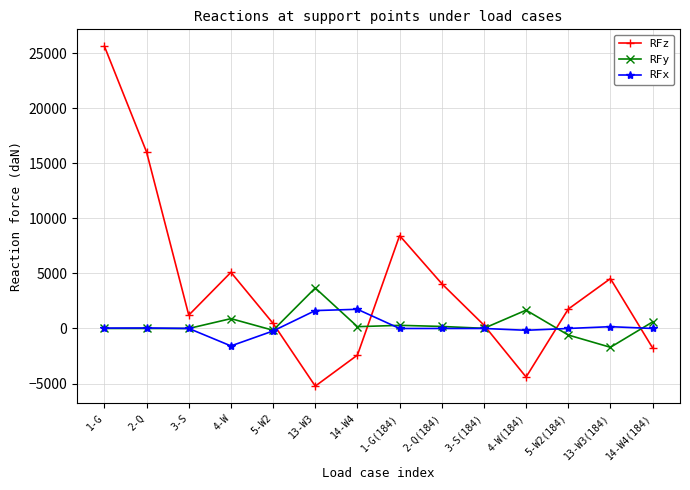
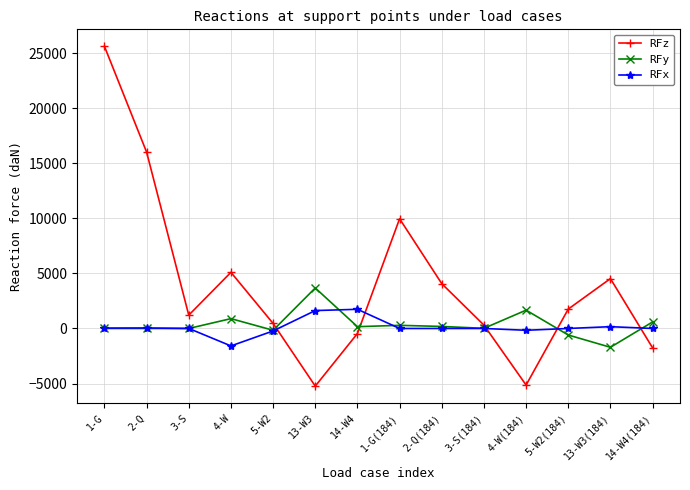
RFz, 14-W4: -2400 -> -500
RFz, 1-G(184): 8400 -> 10000
RFz, 4-W(184): -4400 -> -5100
